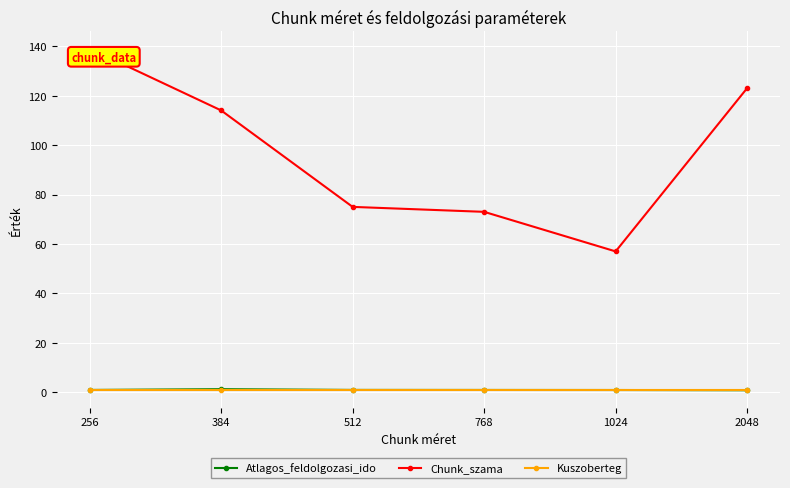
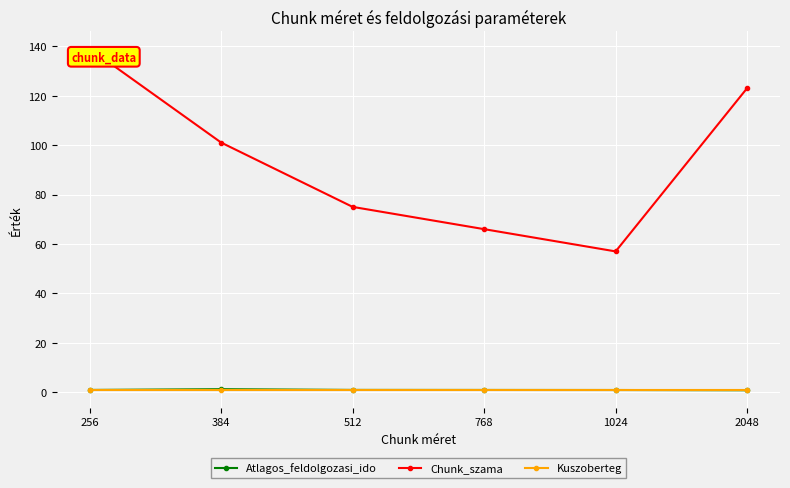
Chunk_szama, 384: 114 -> 101
Chunk_szama, 768: 73 -> 66
